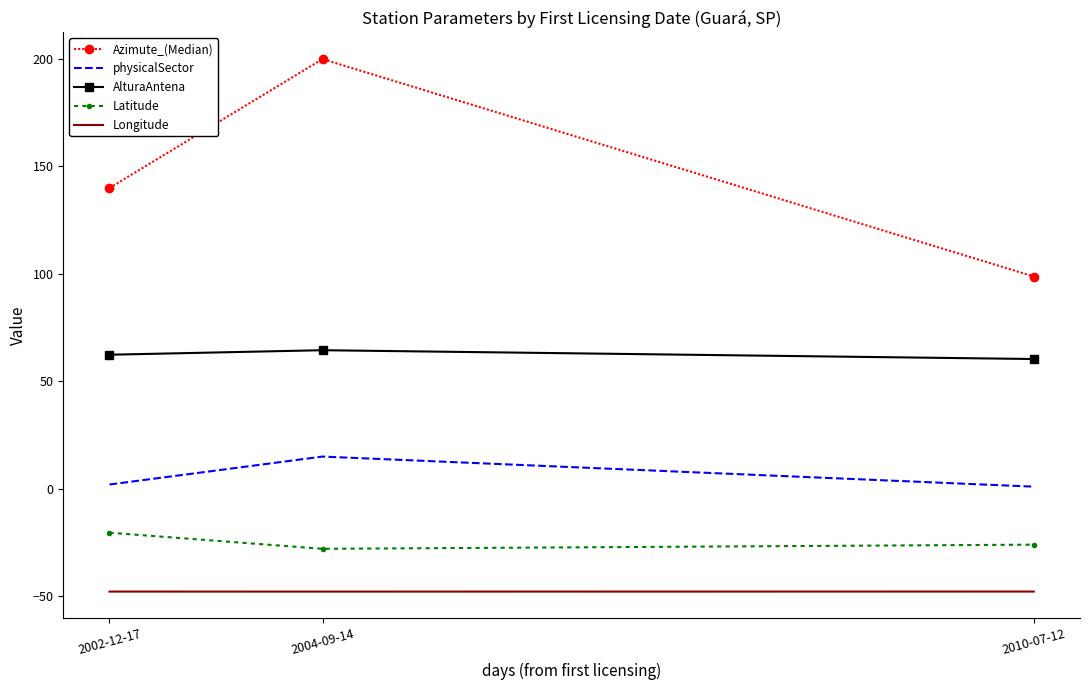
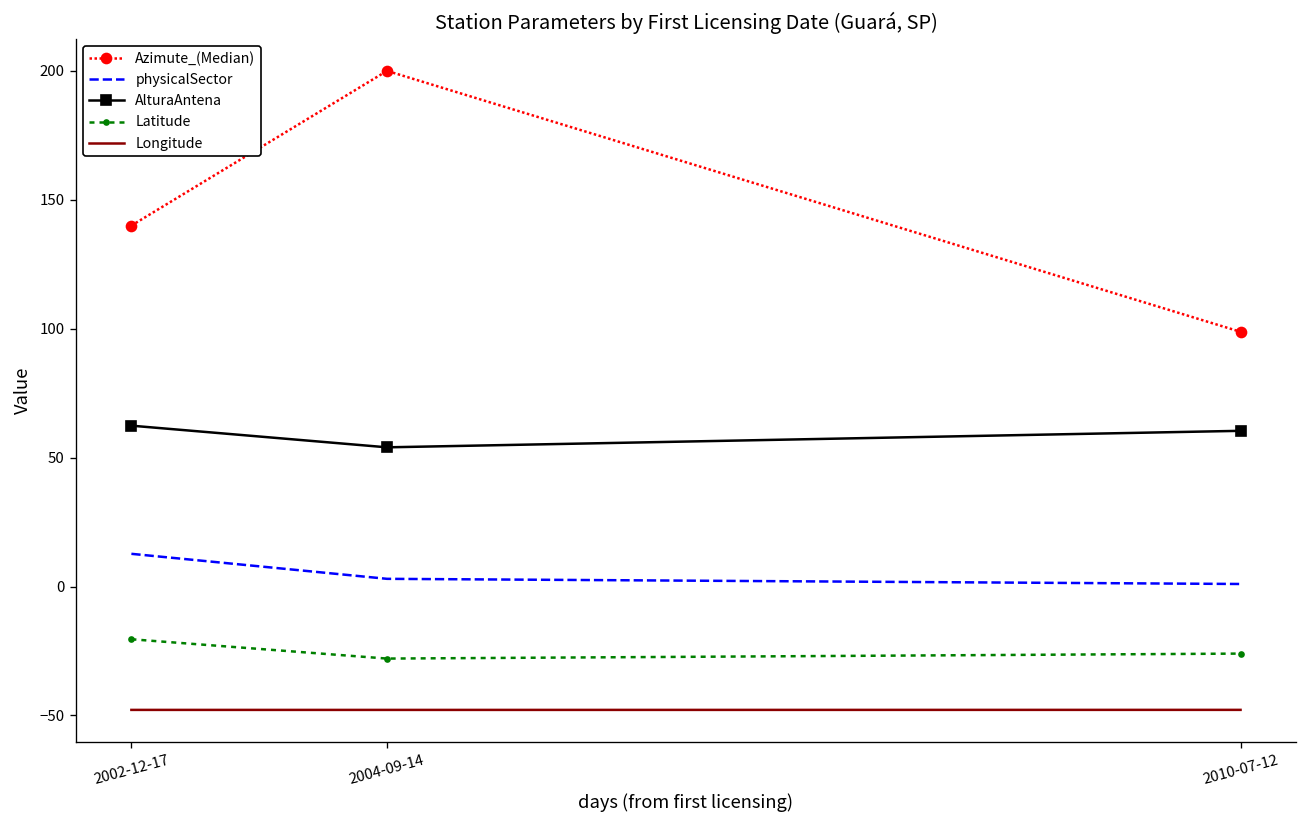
physicalSector, 2002-12-17: 2 -> 13
physicalSector, 2004-09-14: 15 -> 3
AlturaAntena, 2004-09-14: 65 -> 54
